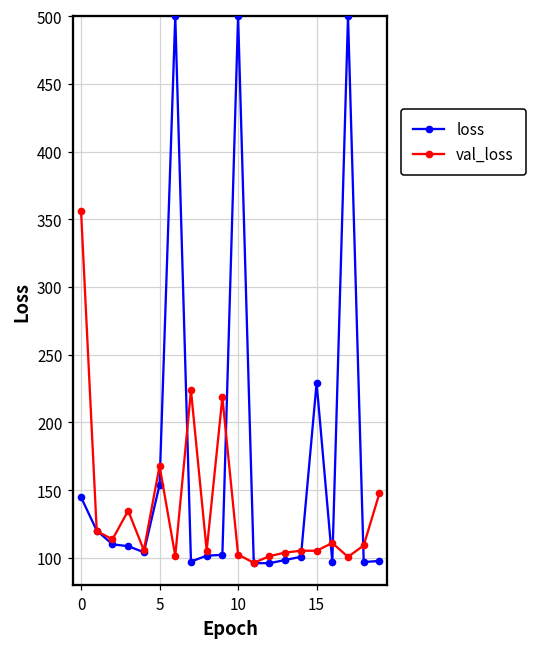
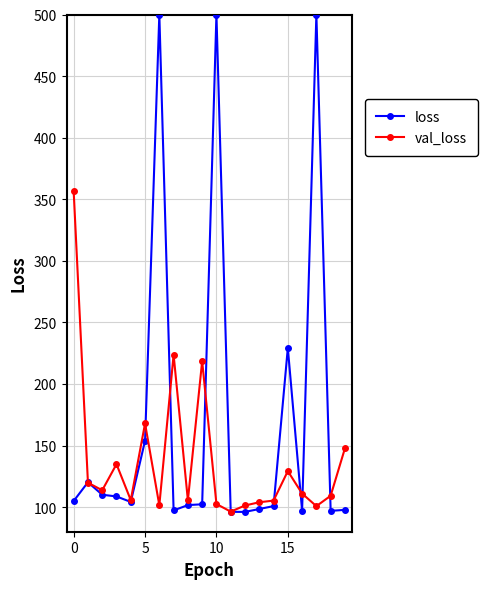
loss, 0: 145 -> 105
val_loss, 15: 105 -> 129
